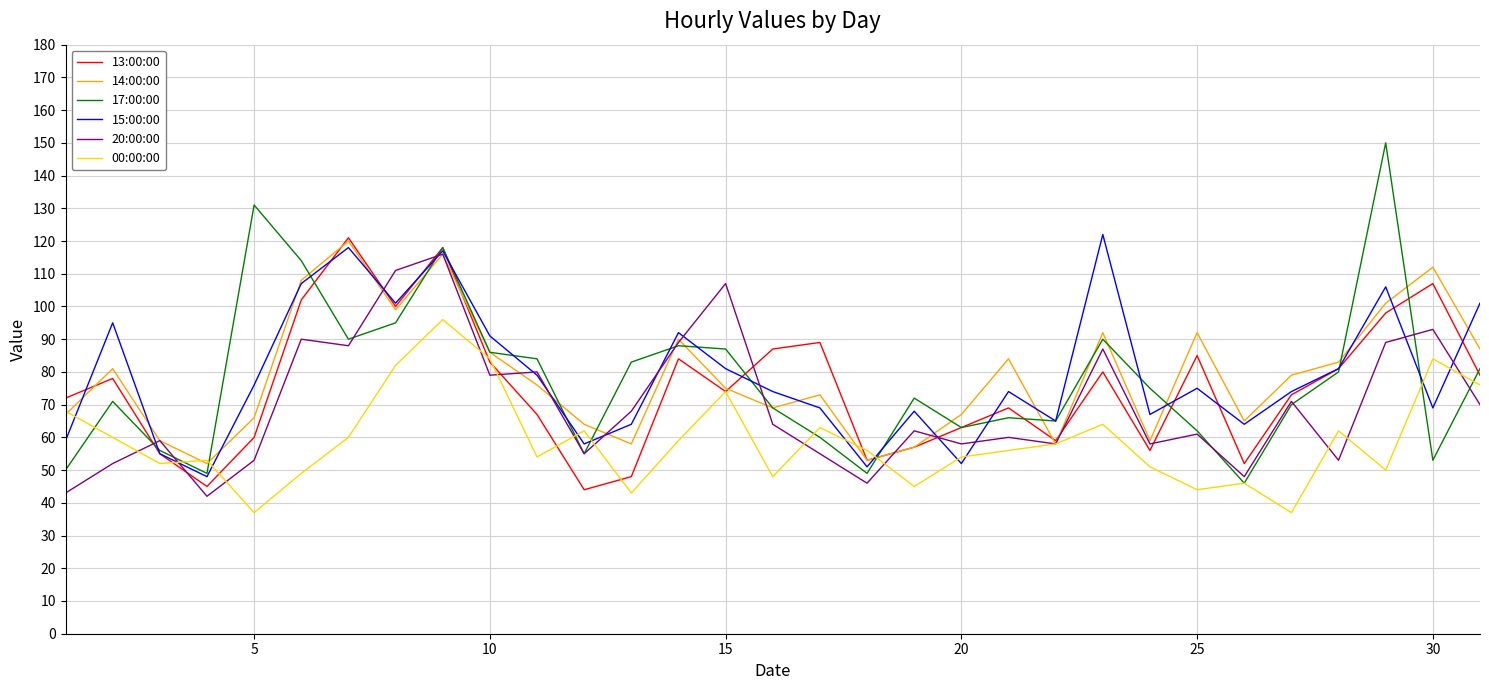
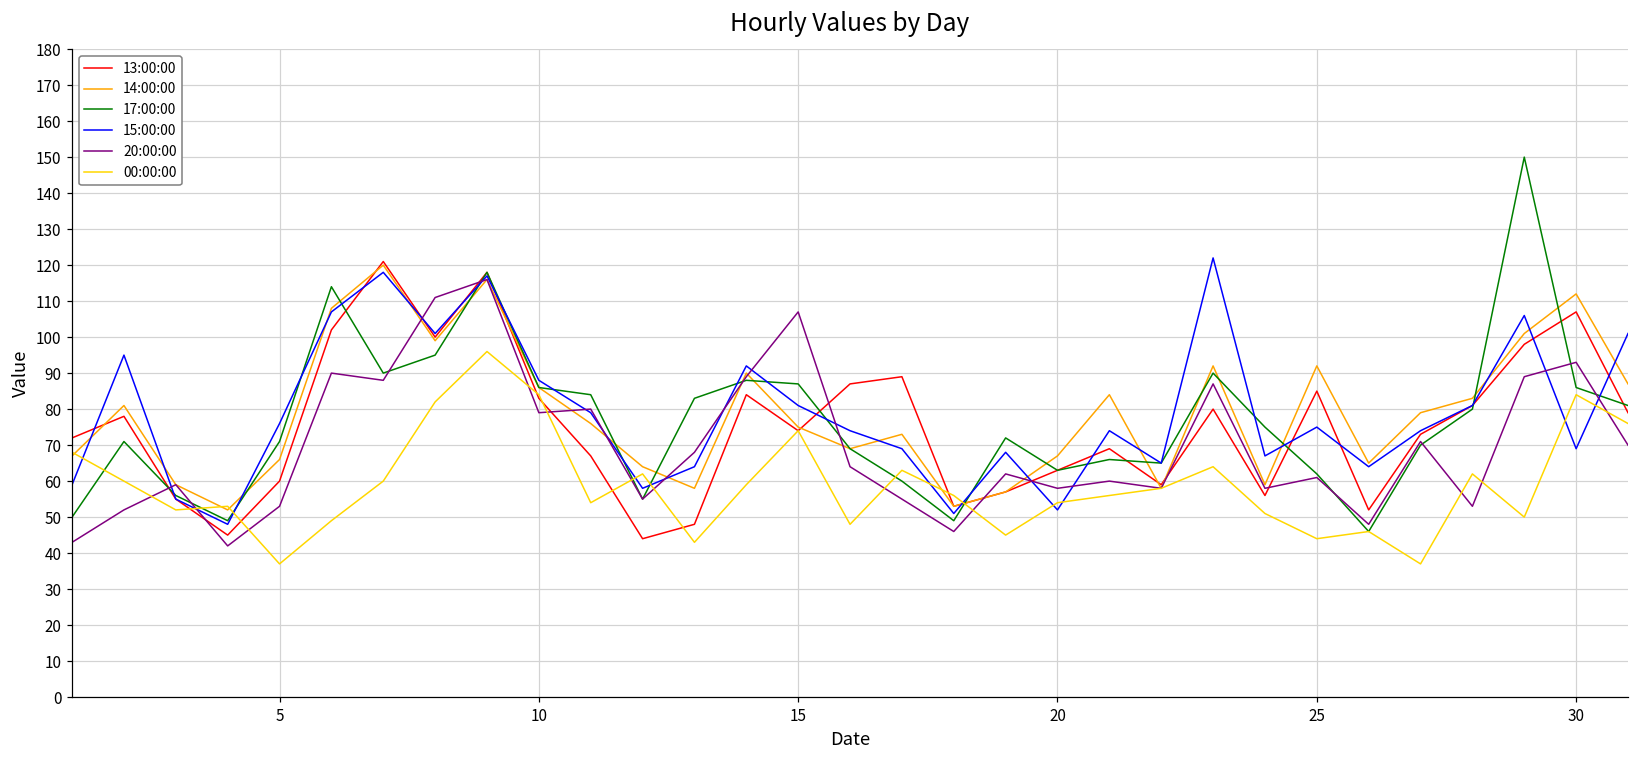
17:00:00, 5: 131 -> 71
15:00:00, 10: 91 -> 88
17:00:00, 30: 53 -> 86
